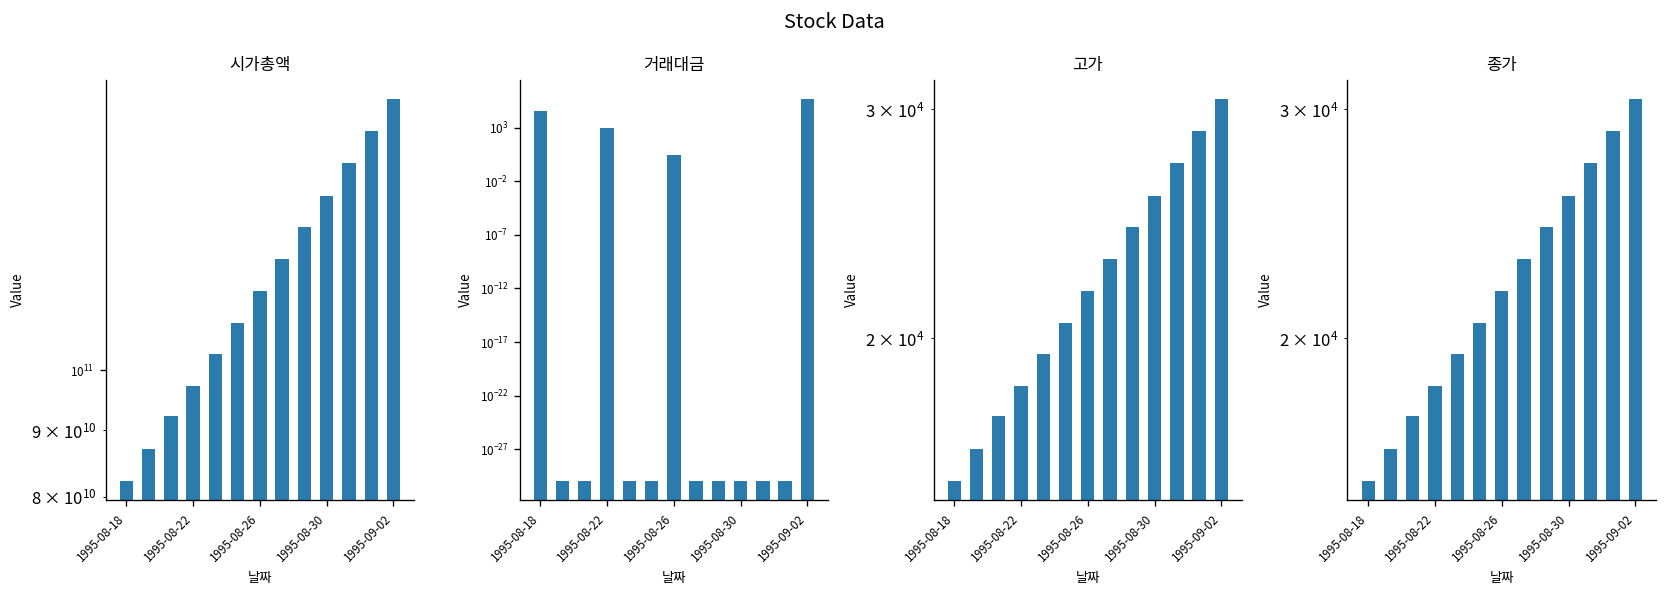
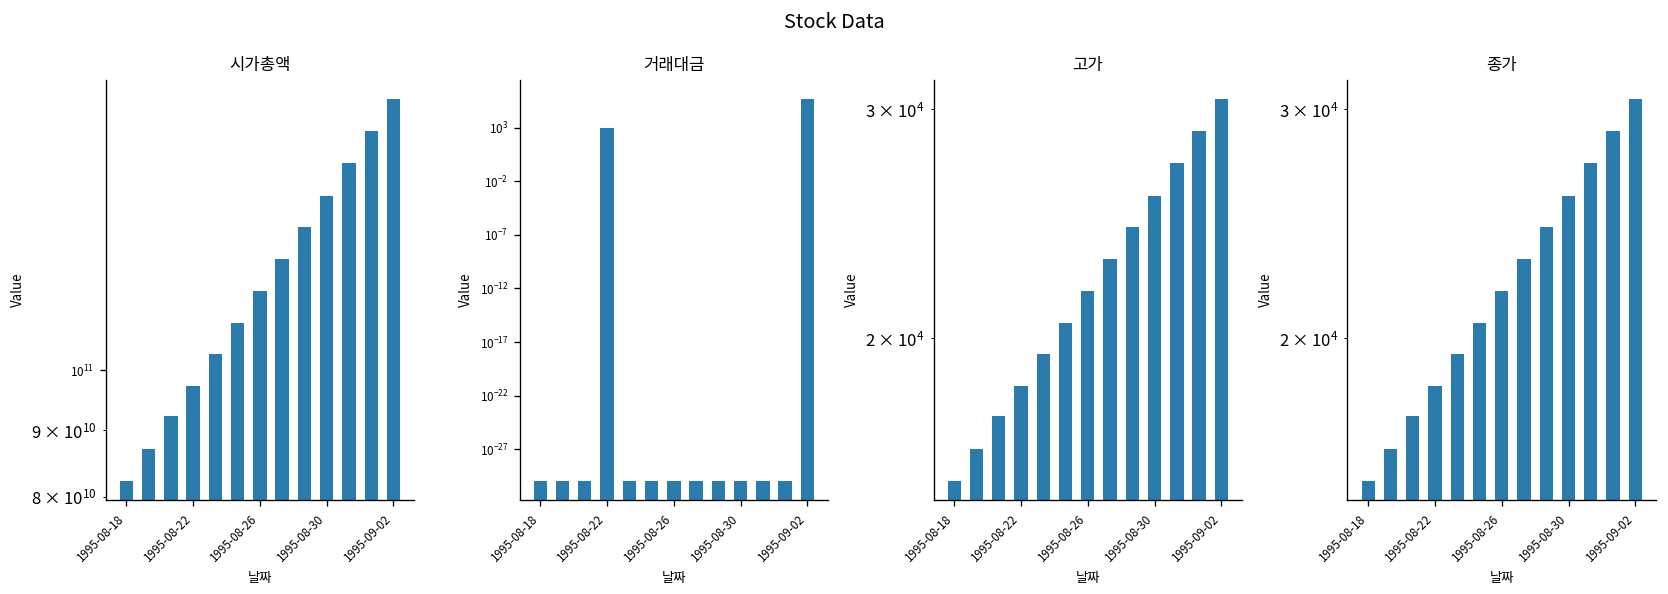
거래대금, 1995-08-18: 40000 -> 0
거래대금, 1995-08-26: 3 -> 0
